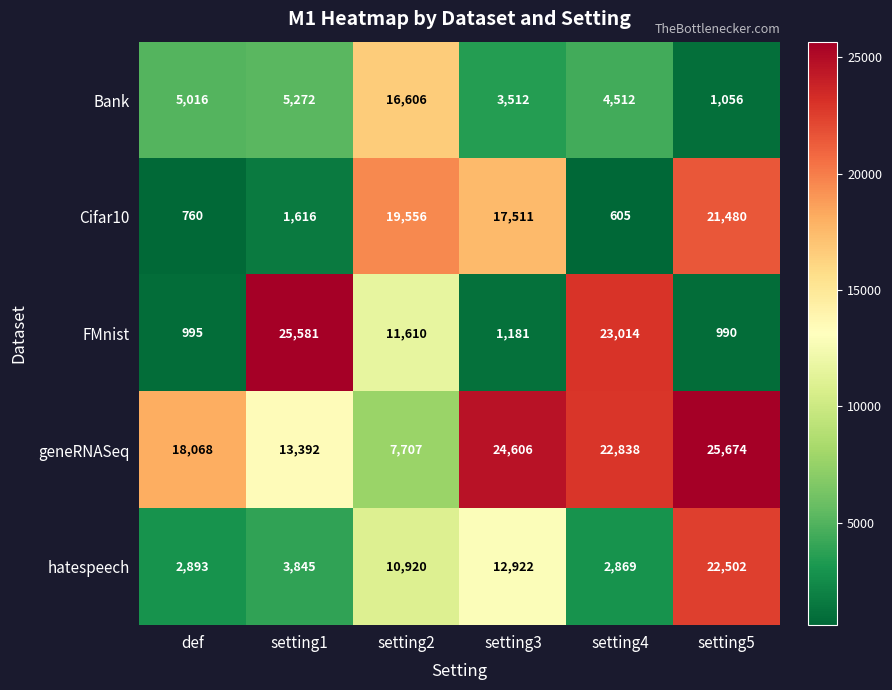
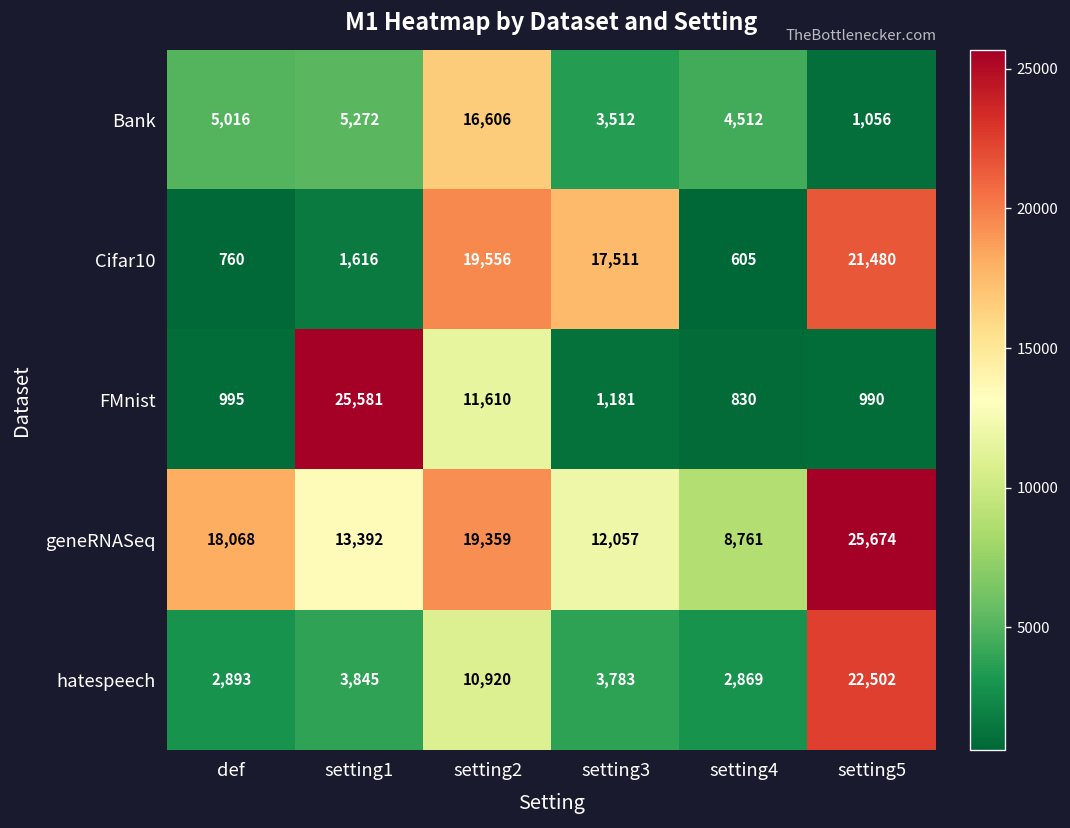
FMnist, setting4: 23,014 -> 830
geneRNASeq, setting2: 7,707 -> 19,359
geneRNASeq, setting3: 24,606 -> 12,057
geneRNASeq, setting4: 22,838 -> 8,761
hatespeech, setting3: 12,922 -> 3,783
